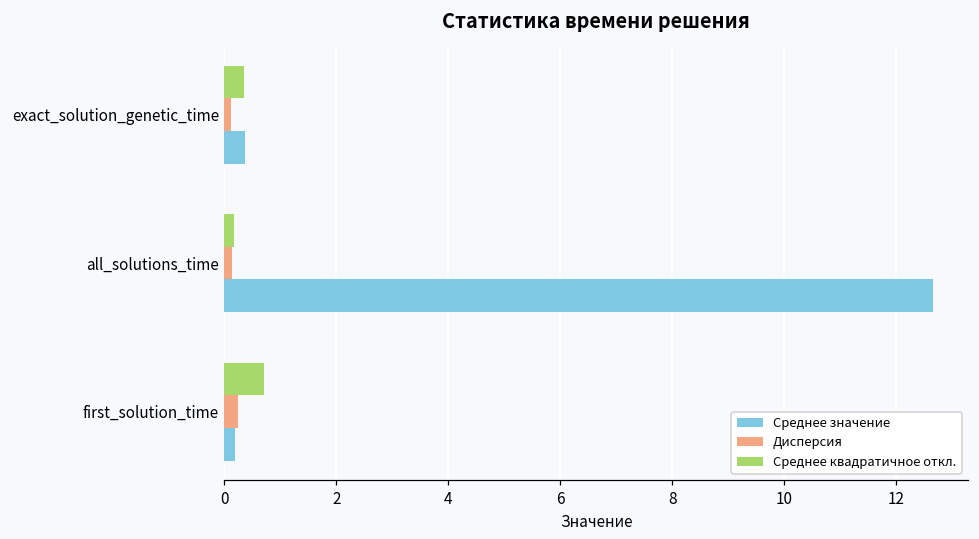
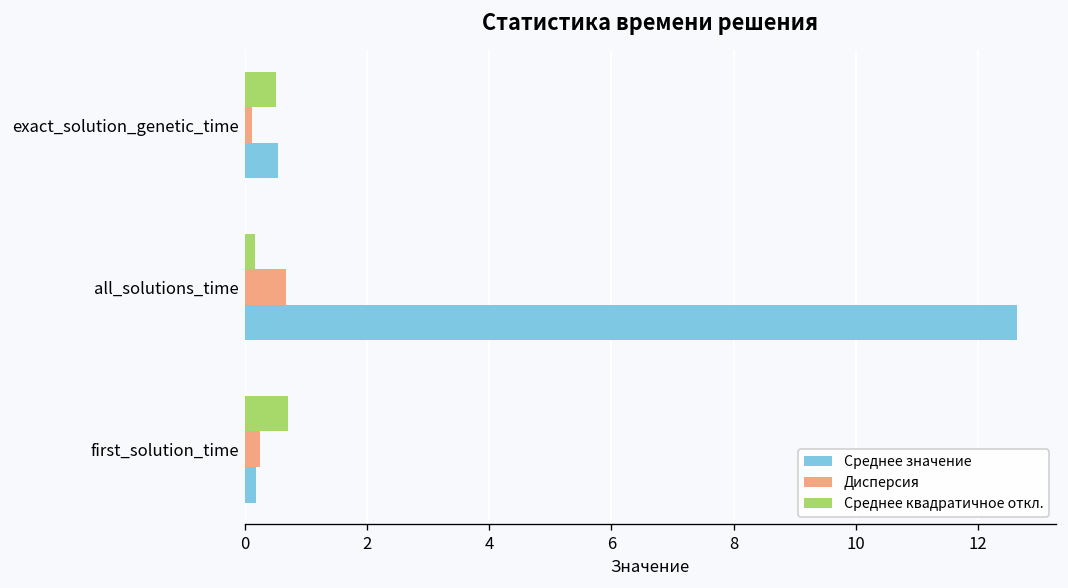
Среднее квадратичное откл., exact_solution_genetic_time: 0.3 -> 0.5
Среднее значение, exact_solution_genetic_time: 0.4 -> 0.5
Дисперсия, all_solutions_time: 0.1 -> 0.7
